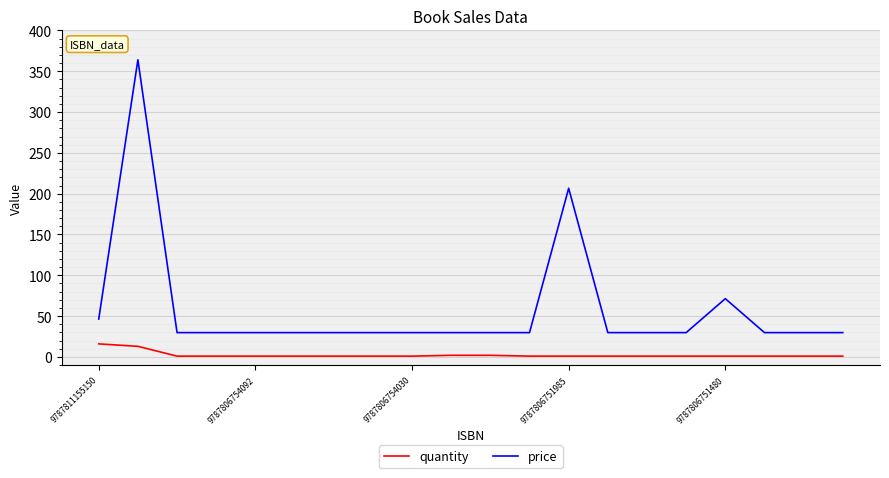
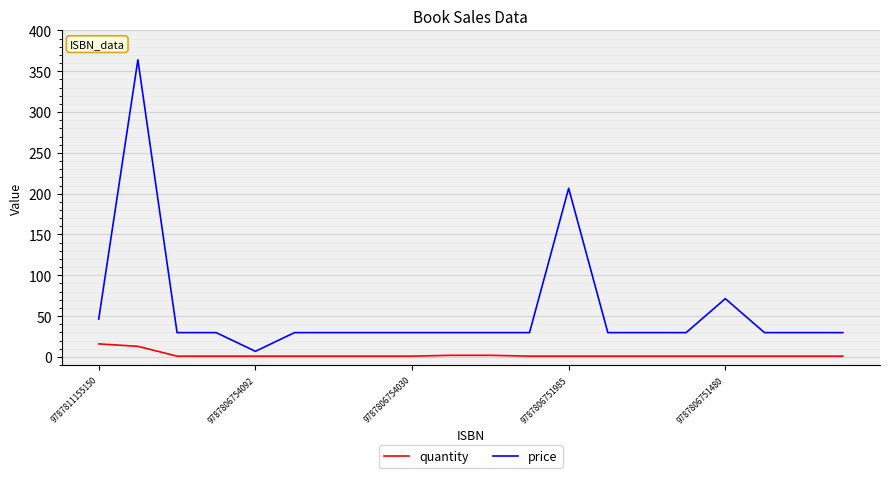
price, 9787806754092: 30 -> 10
